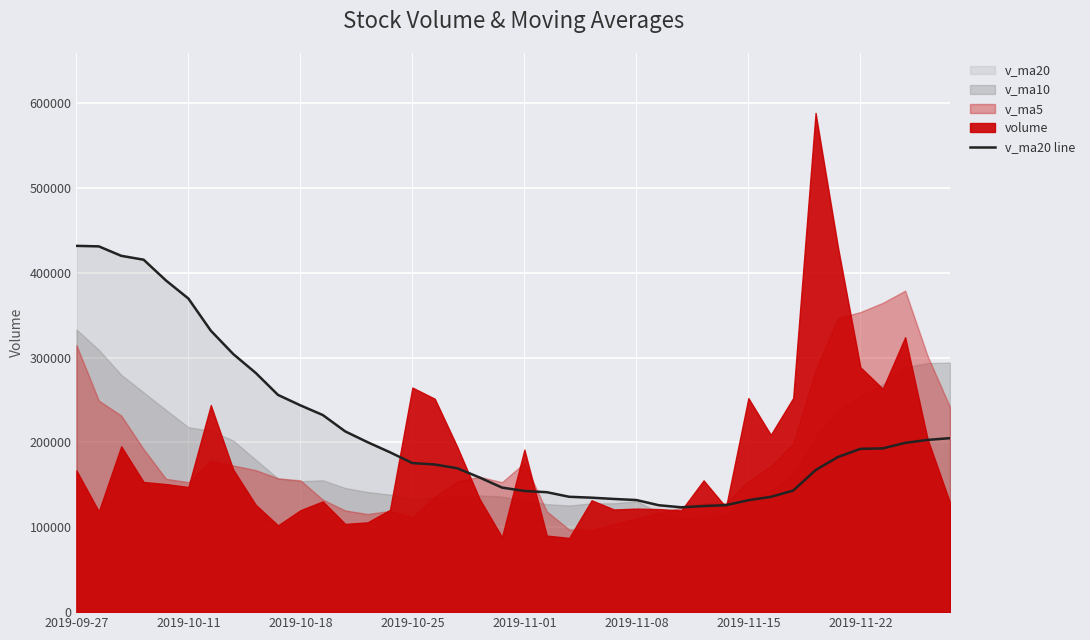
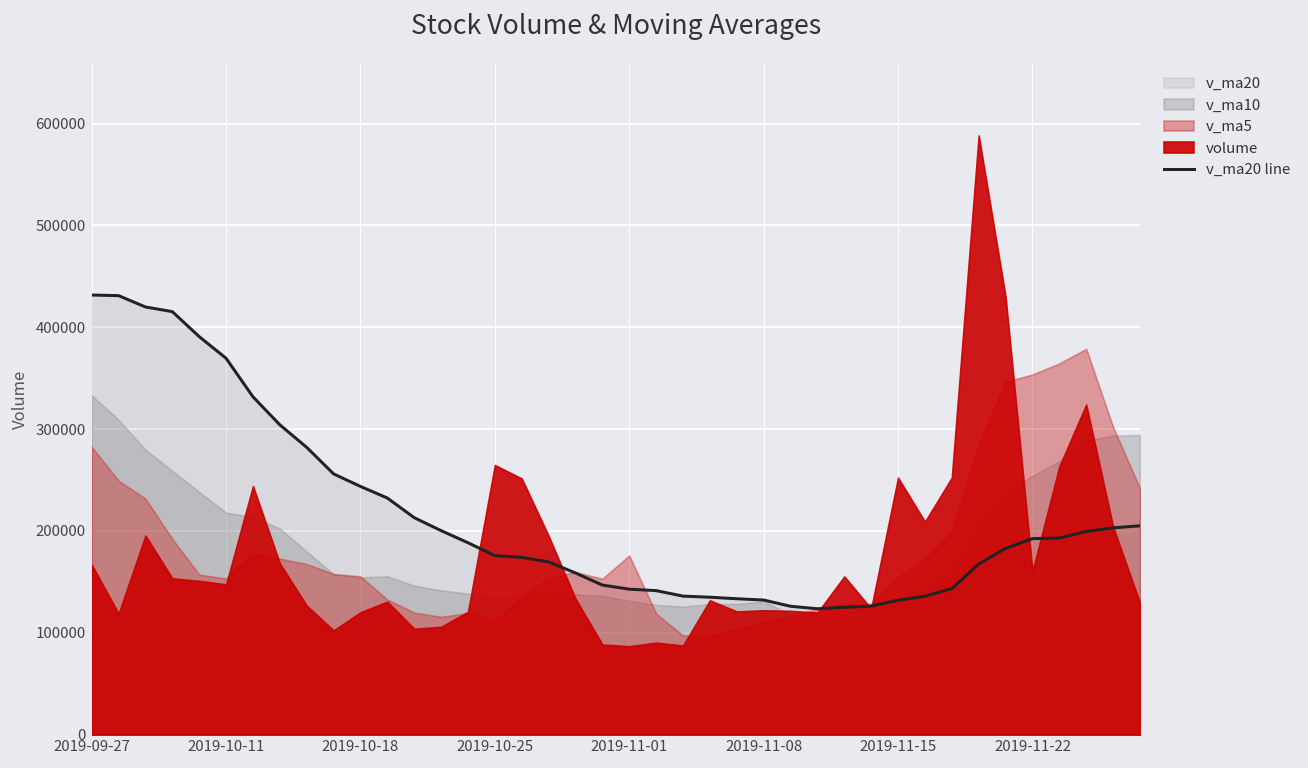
v_ma5, 2019-09-27: 310000 -> 280000
volume, 2019-11-01: 190000 -> 90000
volume, 2019-11-22: 290000 -> 160000
